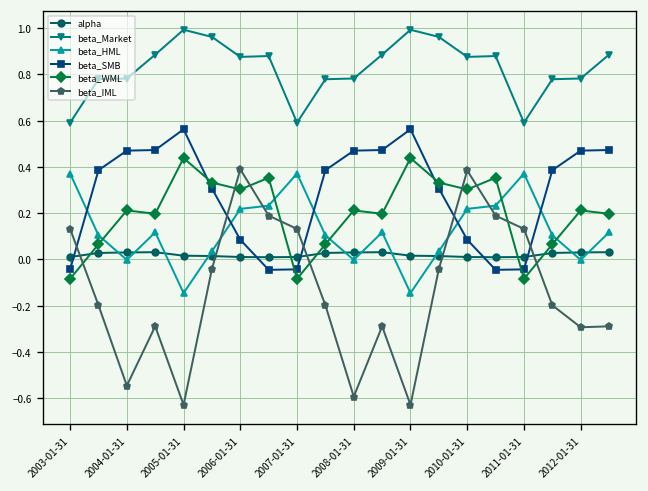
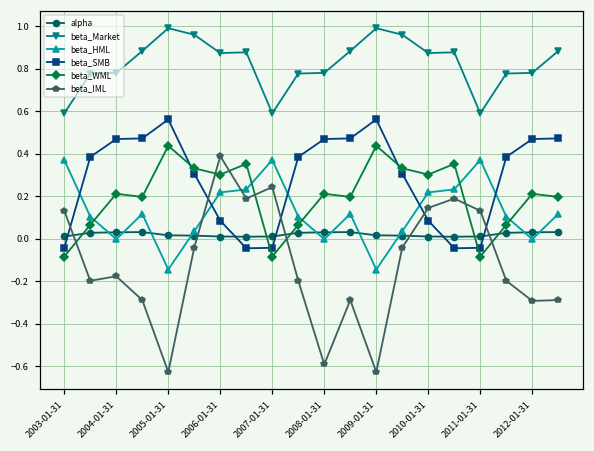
beta_IML, 2004-01-31: -0.54 -> -0.18
beta_IML, 2007-01-31: 0.13 -> 0.24
beta_IML, 2010-01-31: 0.38 -> 0.15
